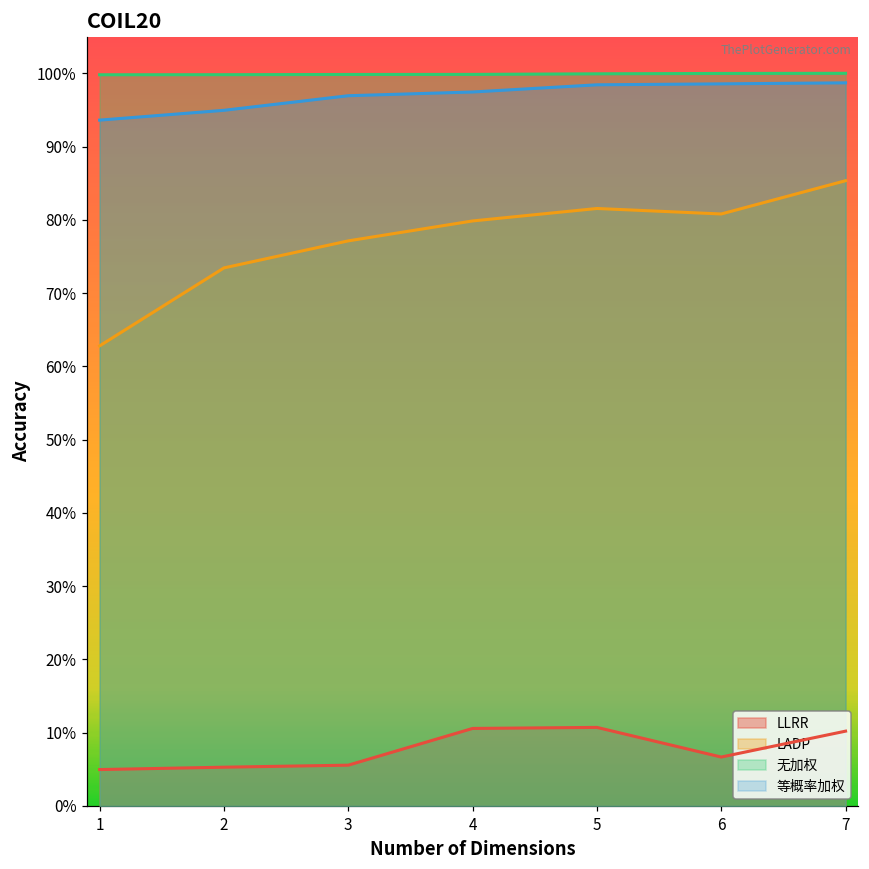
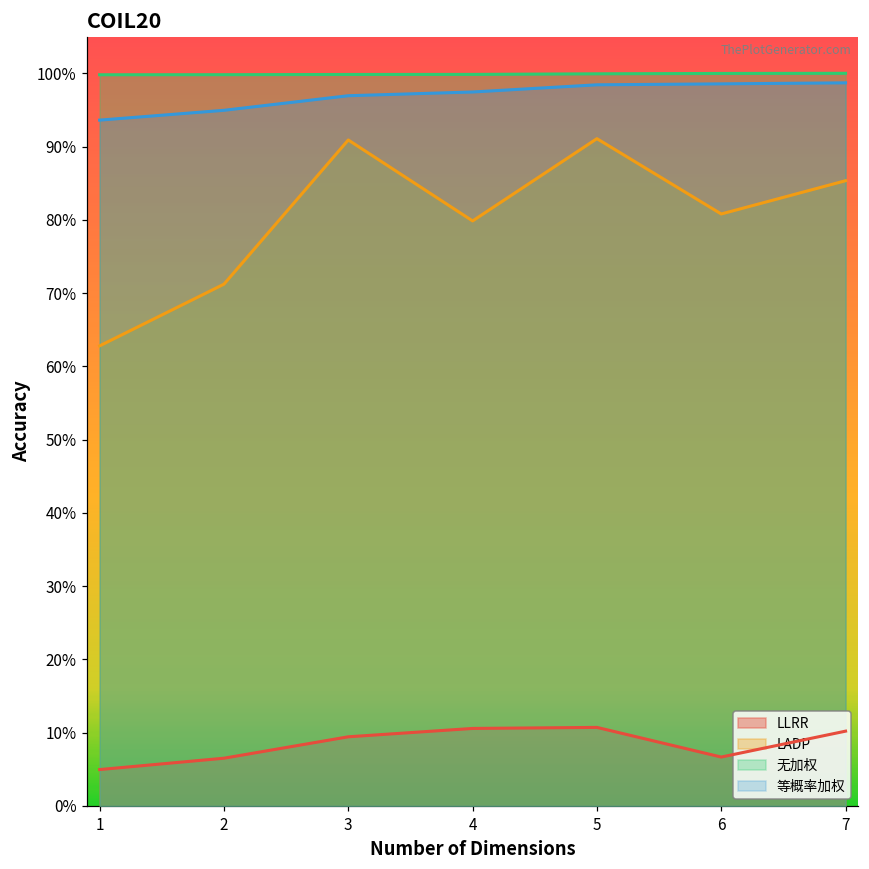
LLRR, 2: 5% -> 7%
LADP, 2: 73% -> 71%
LLRR, 3: 6% -> 9%
LADP, 3: 77% -> 91%
LADP, 5: 82% -> 91%
